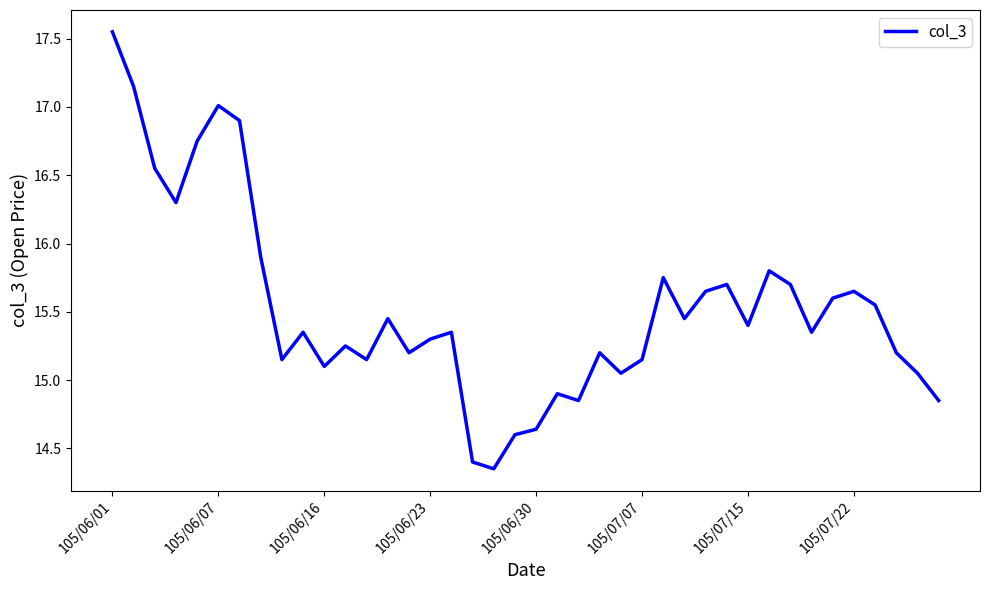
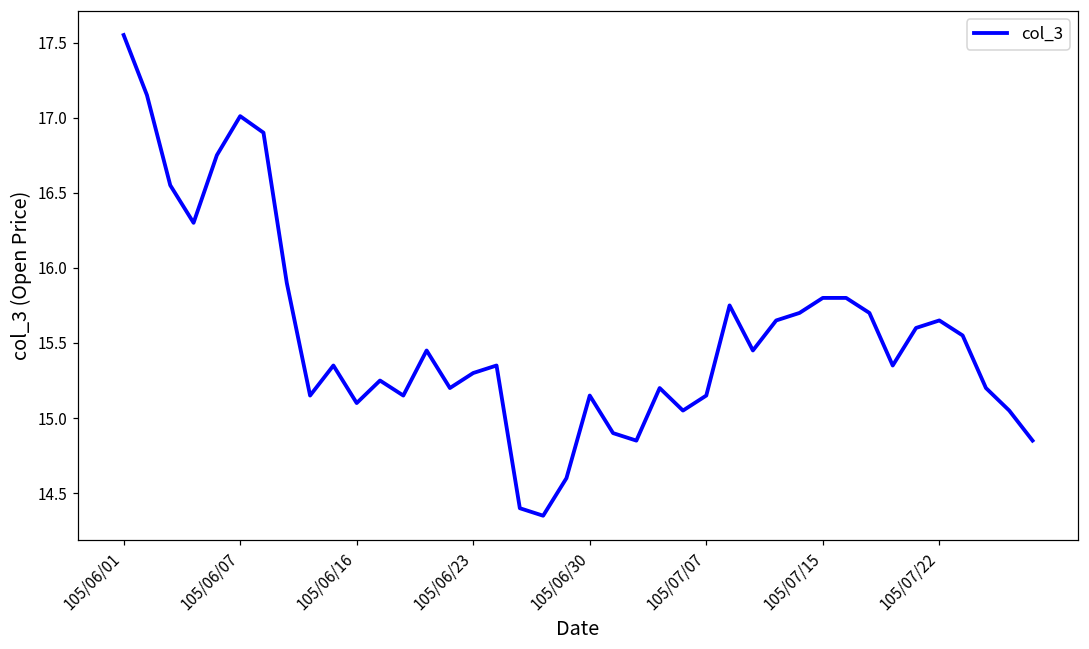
105/06/30: 14.64 -> 15.15
105/07/15: 15.4 -> 15.8
